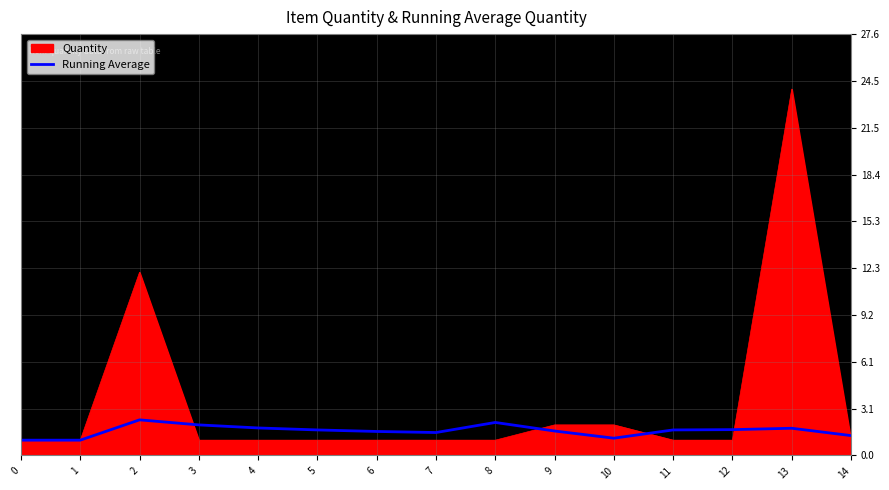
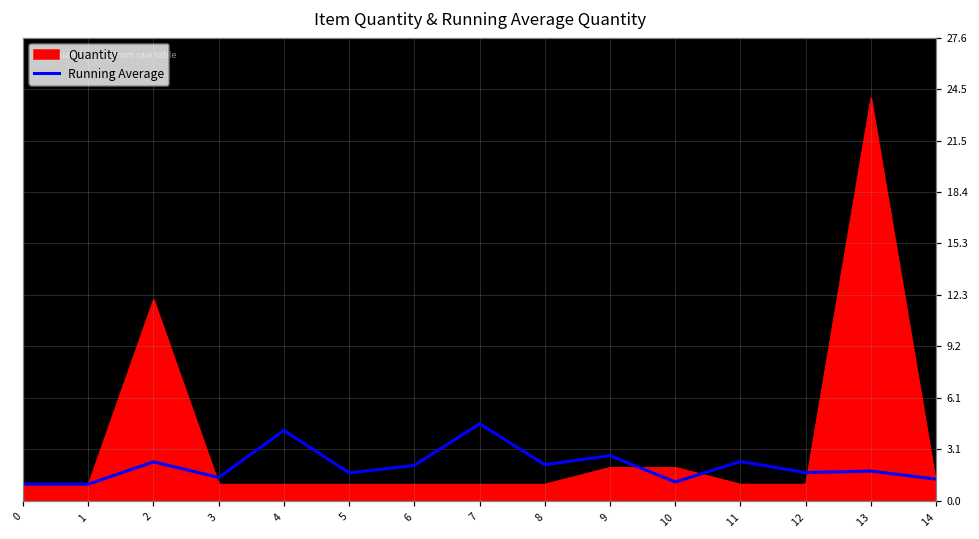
Running Average, 3: 2.0 -> 1.4
Running Average, 4: 1.8 -> 4.2
Running Average, 6: 1.6 -> 2.1
Running Average, 7: 1.5 -> 4.6
Running Average, 9: 1.6 -> 2.7
Running Average, 11: 1.7 -> 2.4
